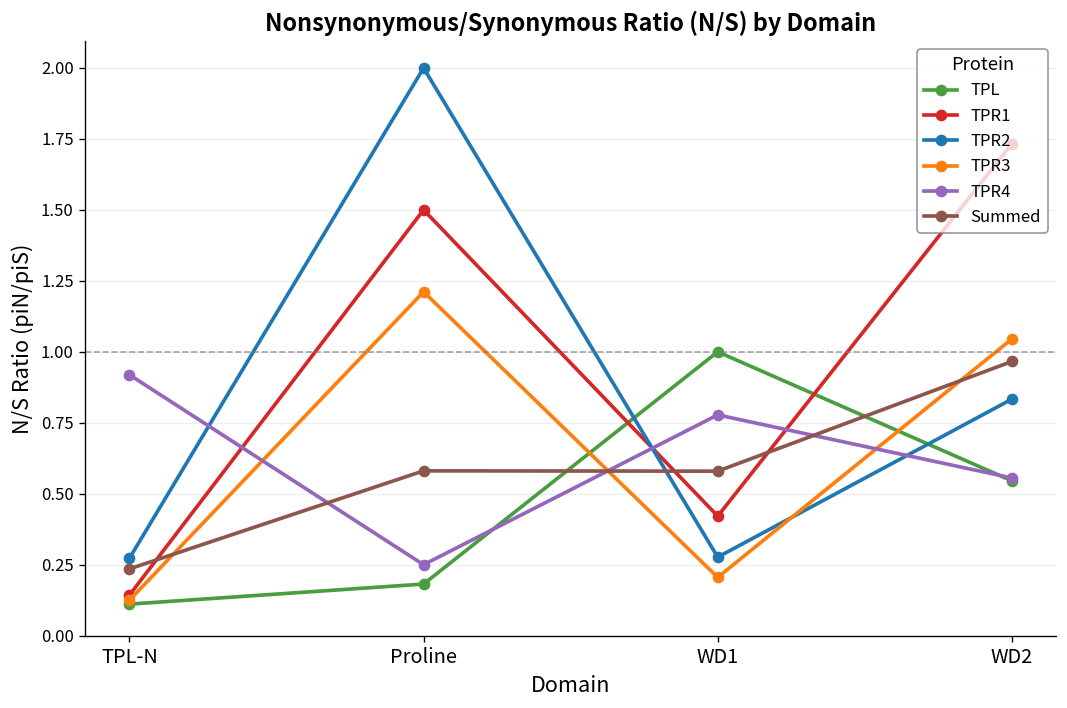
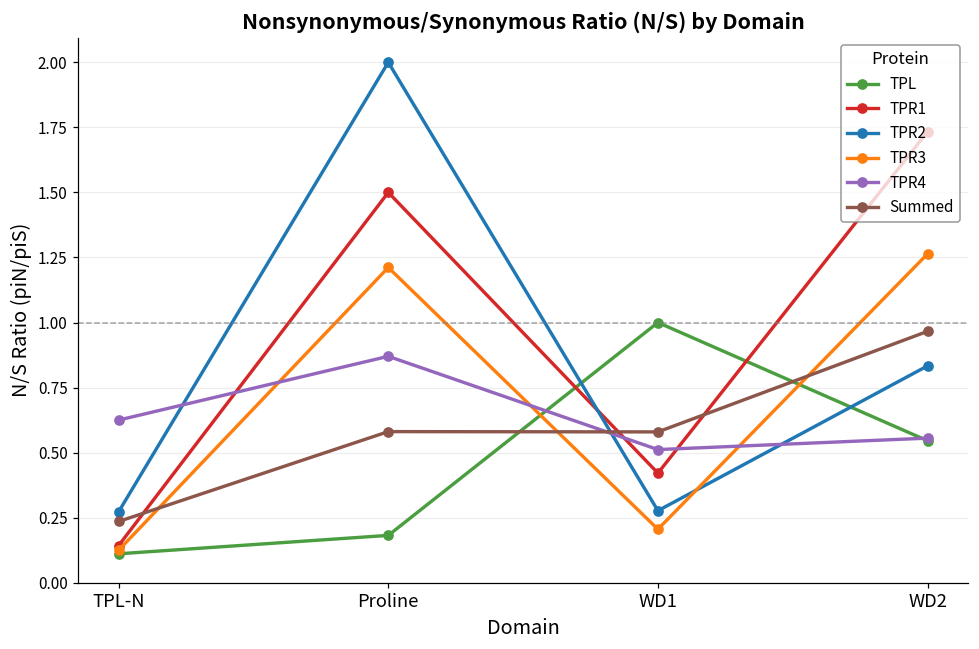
TPR4, TPL-N: 0.92 -> 0.63
TPR4, Proline: 0.25 -> 0.87
TPR4, WD1: 0.78 -> 0.51
TPR3, WD2: 1.05 -> 1.26
